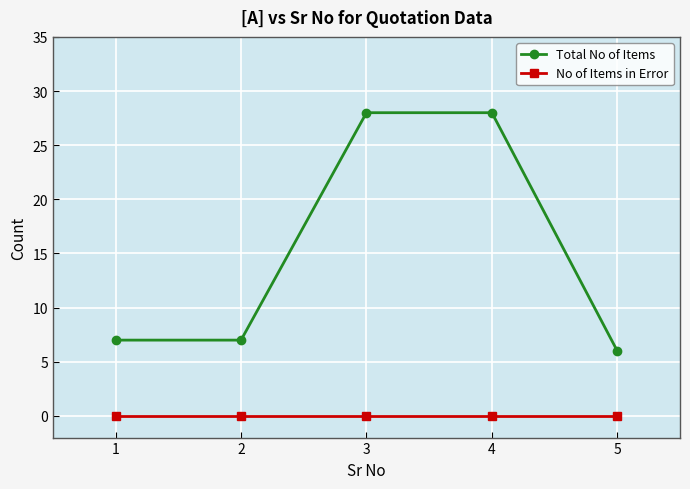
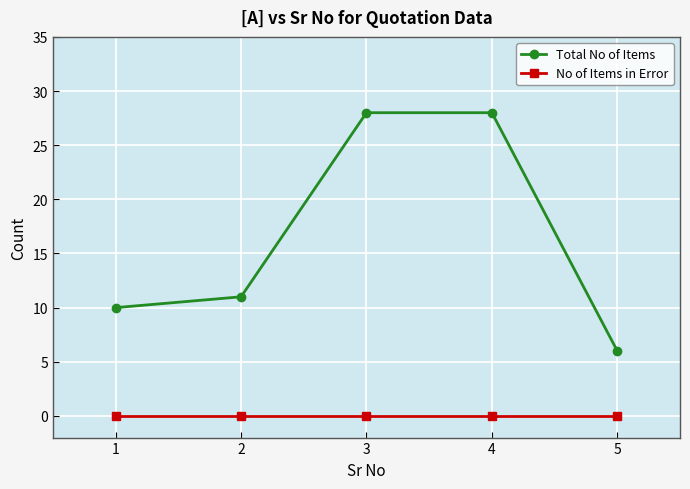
Total No of Items, 1: 7 -> 10
Total No of Items, 2: 7 -> 11
